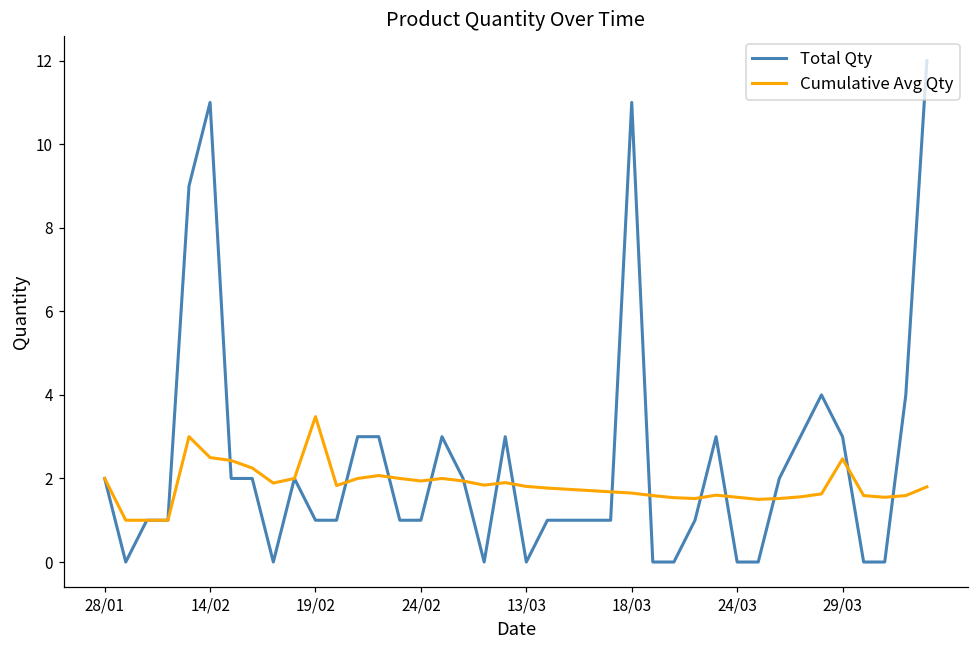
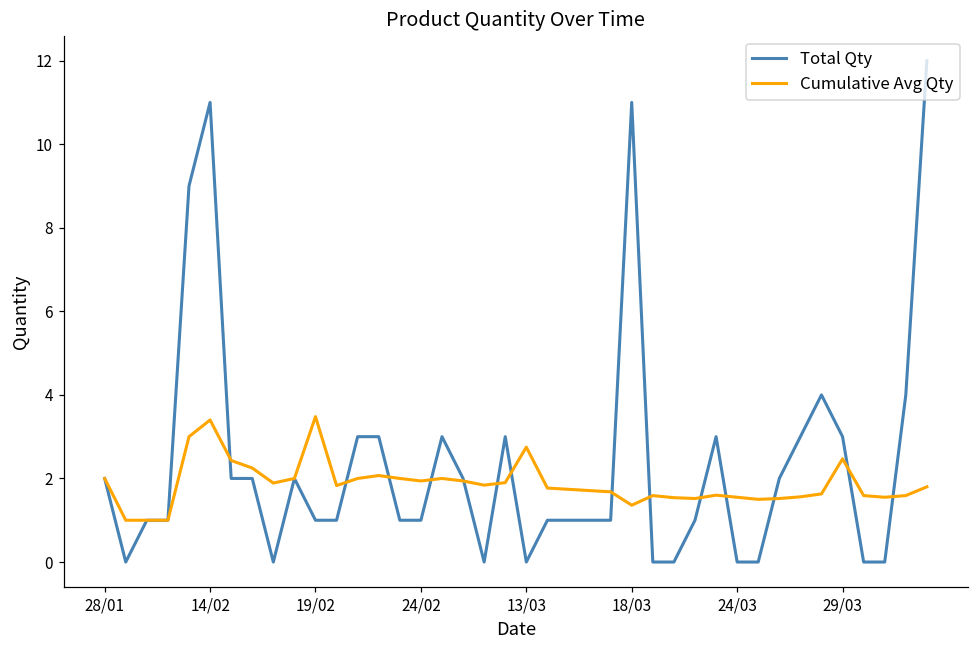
Cumulative Avg Qty, 14/02: 2.5 -> 3.4
Cumulative Avg Qty, 13/03: 1.8 -> 2.8
Cumulative Avg Qty, 18/03: 1.7 -> 1.4
